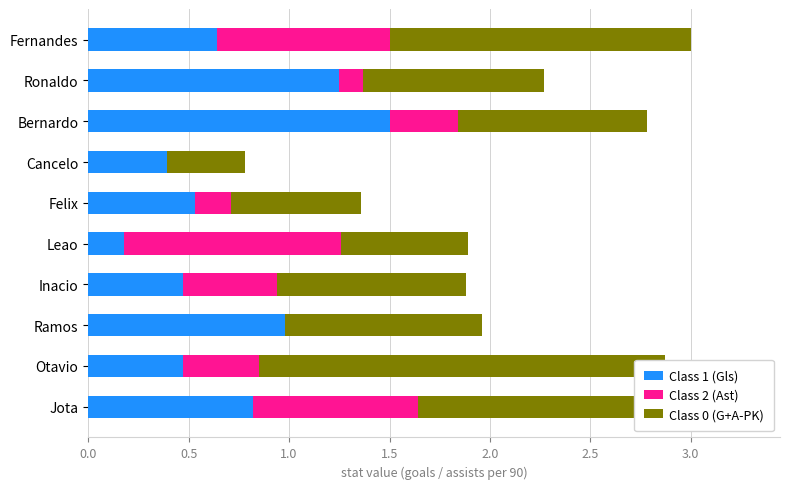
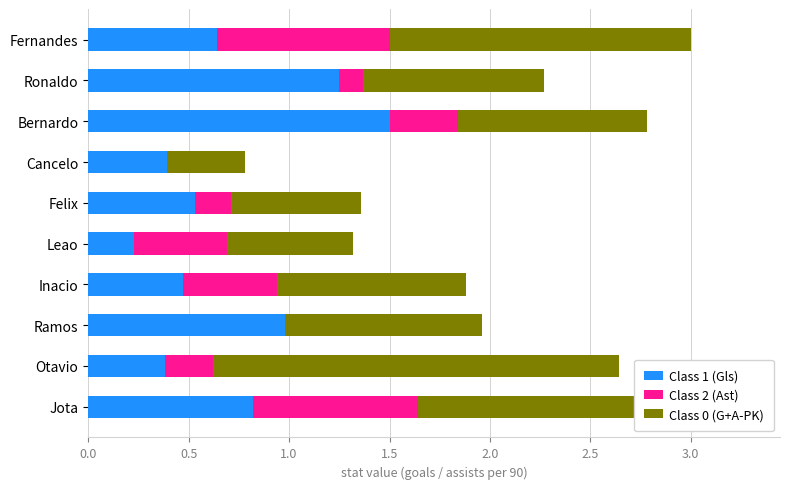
Class 1 (Gls), Leao: 0.18 -> 0.23
Class 2 (Ast), Leao: 1.08 -> 0.46
Class 1 (Gls), Otavio: 0.47 -> 0.38
Class 2 (Ast), Otavio: 0.38 -> 0.24
